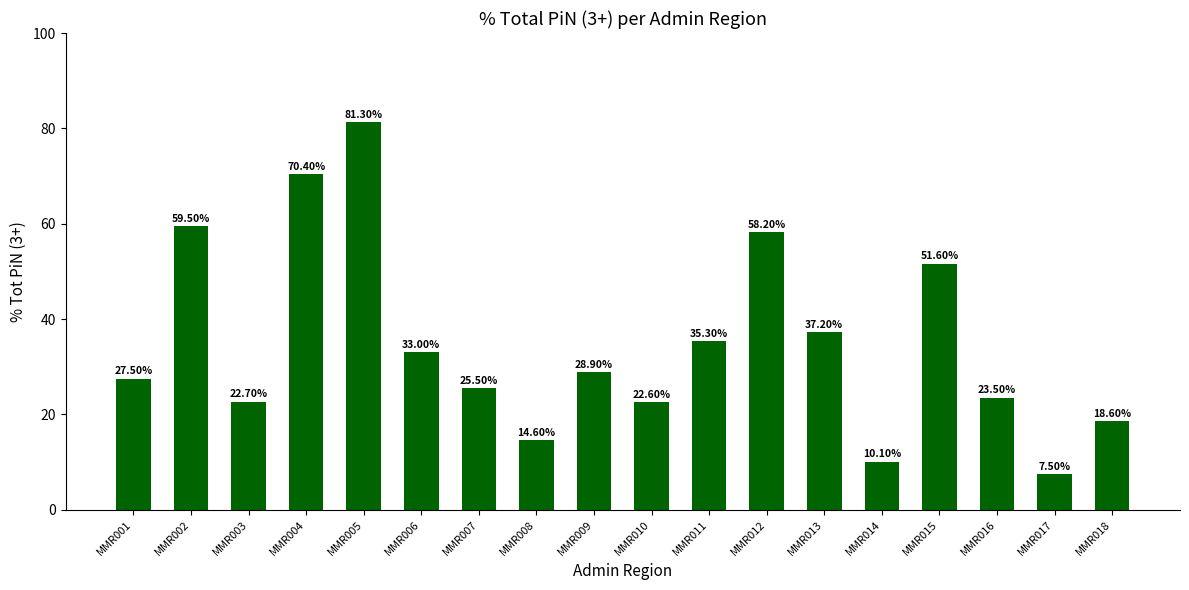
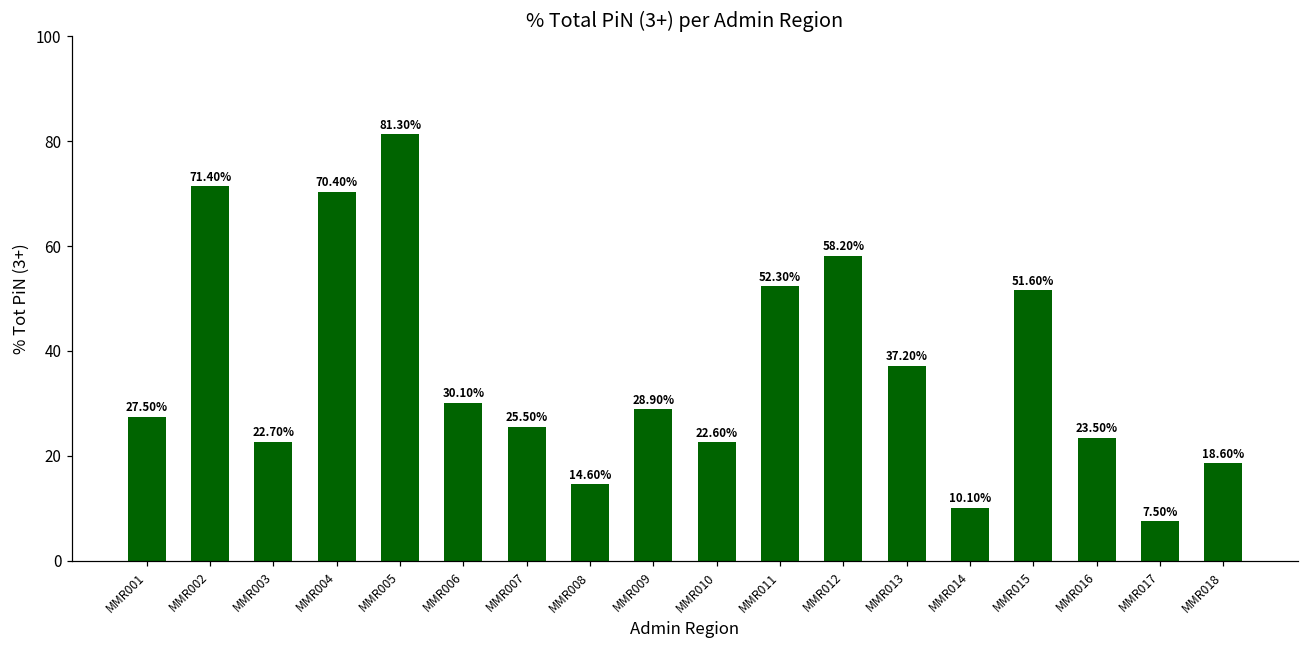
MMR002: 59.50% -> 71.40%
MMR006: 33.00% -> 30.10%
MMR011: 35.30% -> 52.30%
